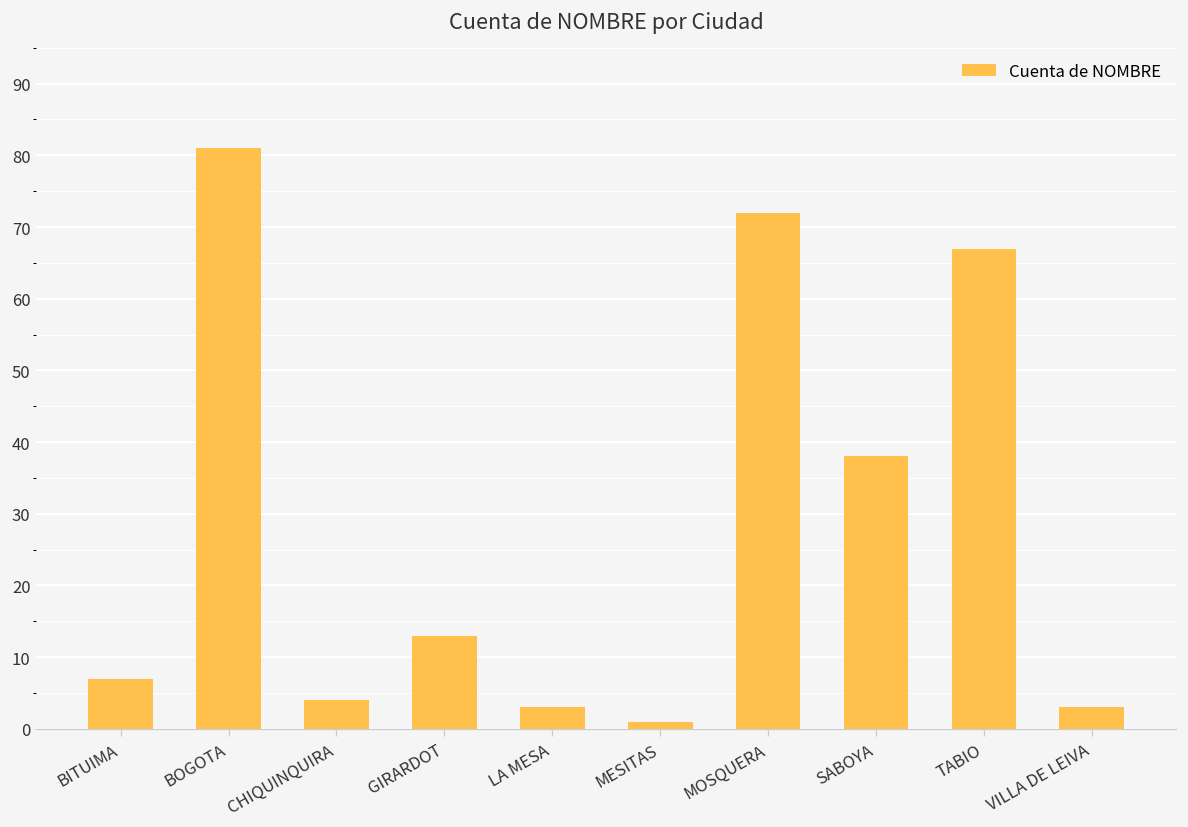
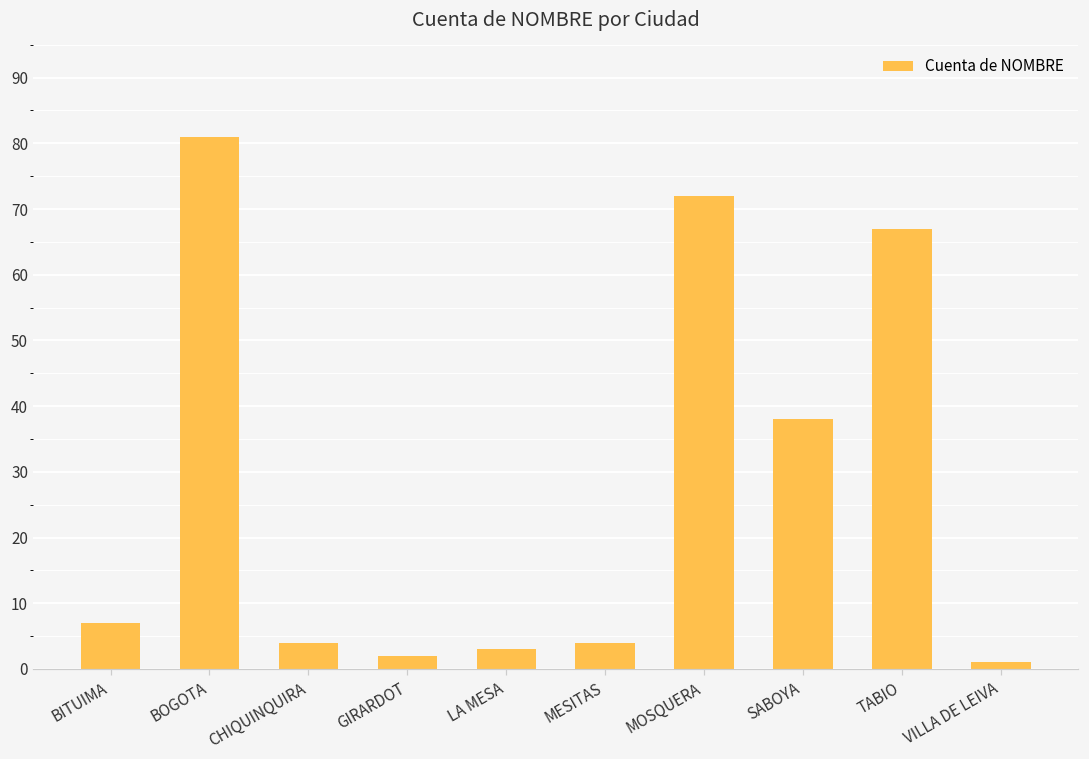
GIRARDOT: 13 -> 2
MESITAS: 1 -> 4
VILLA DE LEIVA: 3 -> 1
